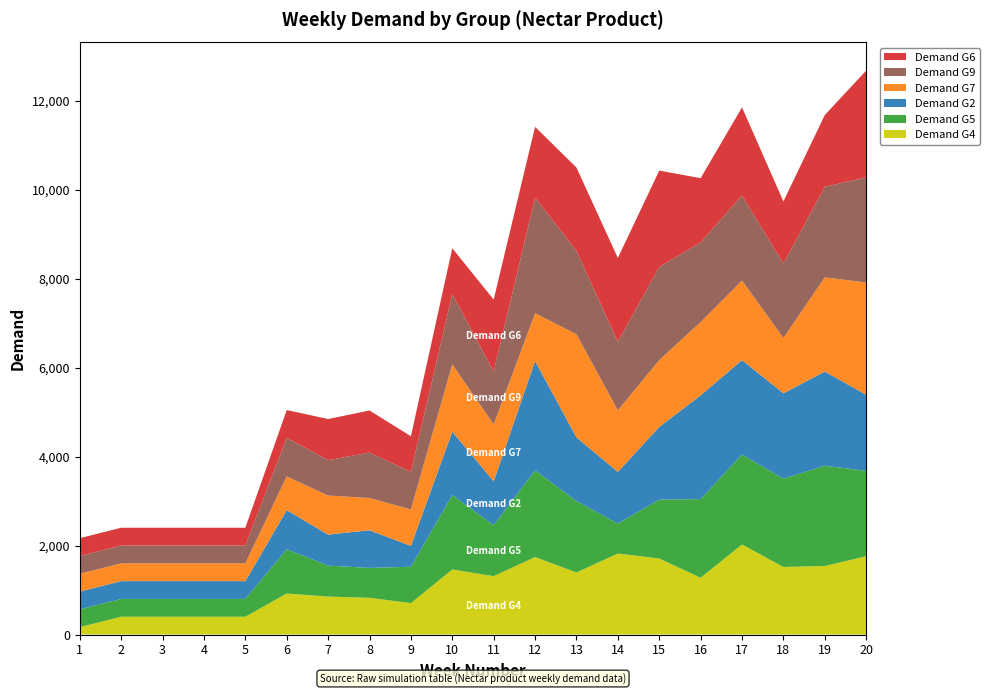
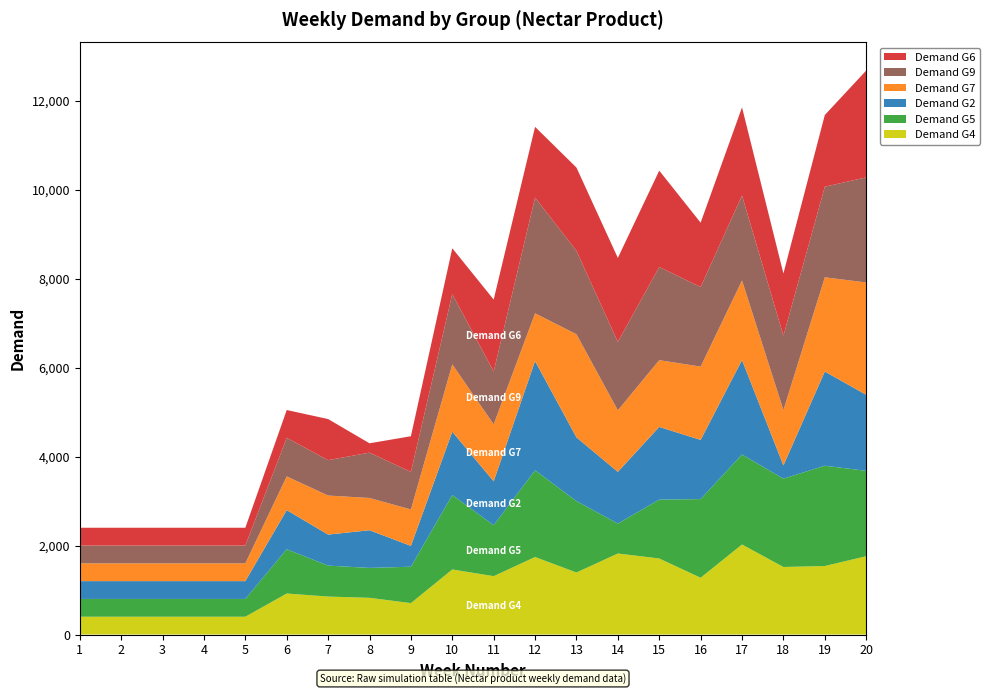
Demand G4, 1: 200 -> 400
Demand G6, 8: 900 -> 200
Demand G2, 16: 2,300 -> 1,300
Demand G2, 18: 1,900 -> 300
